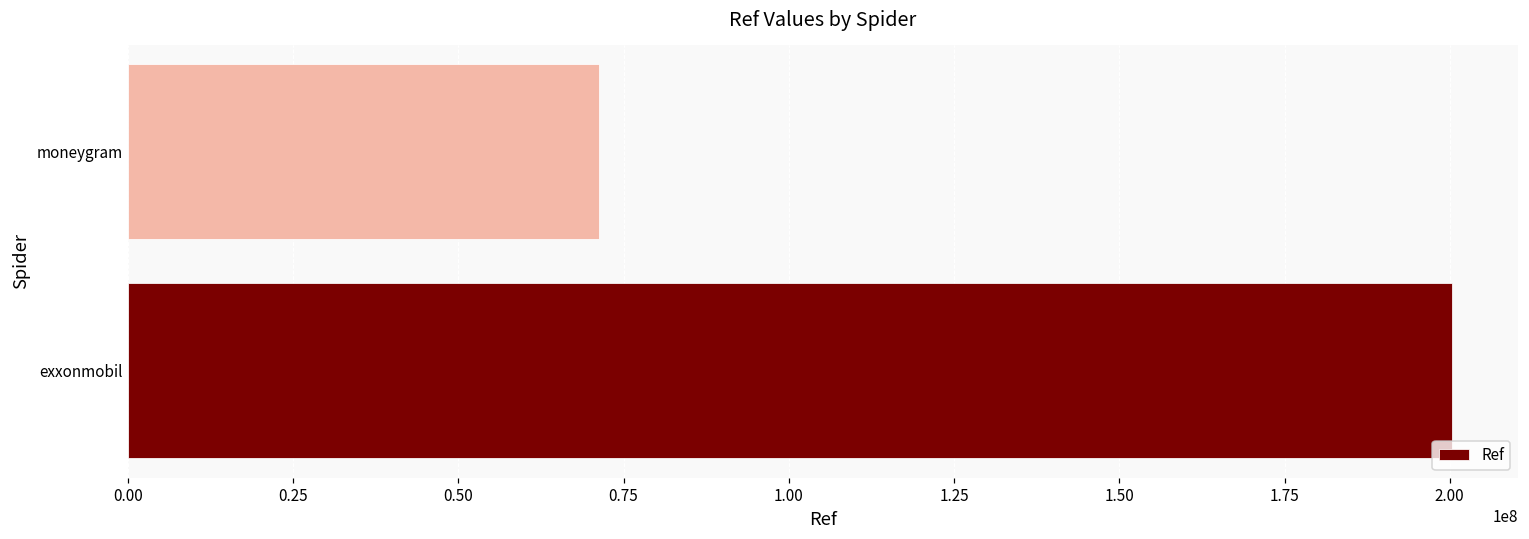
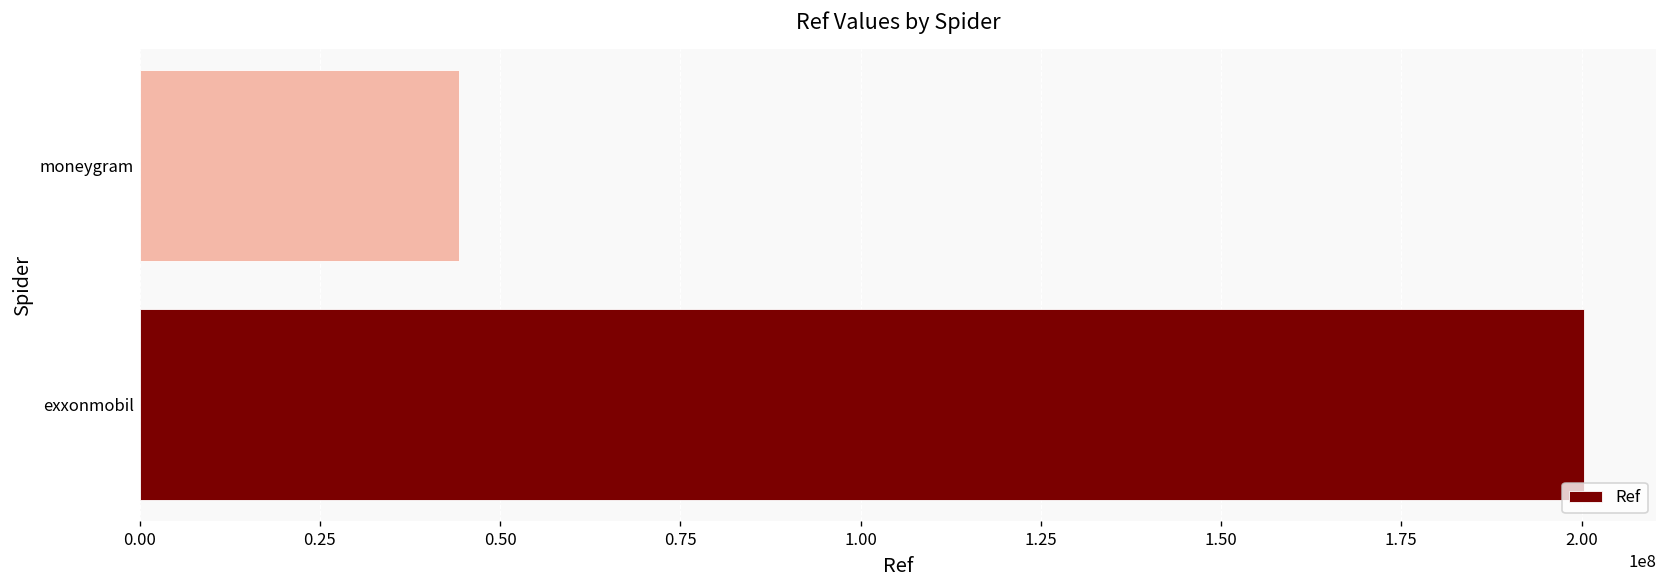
moneygram: 71000000 -> 44000000
